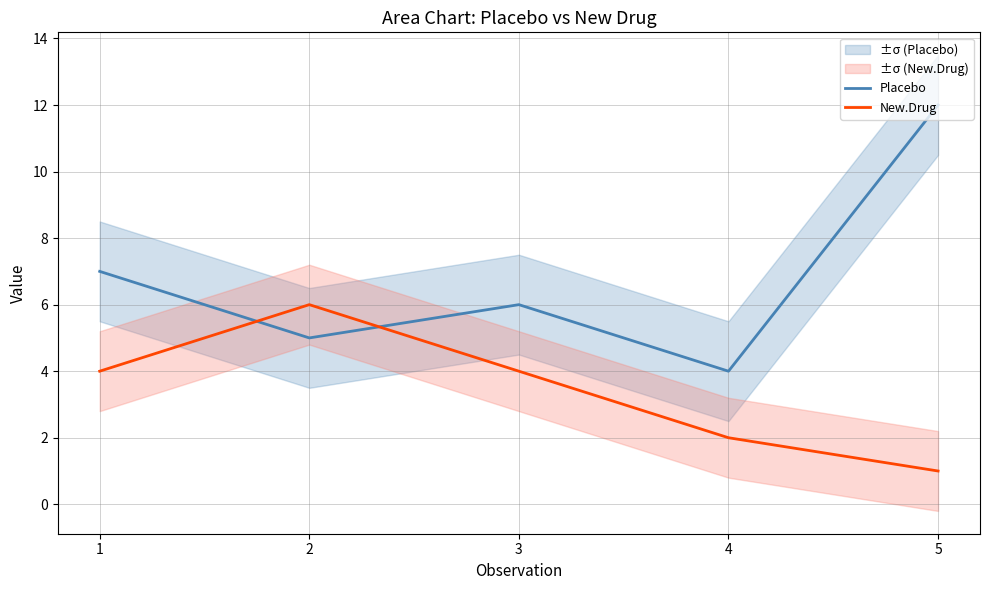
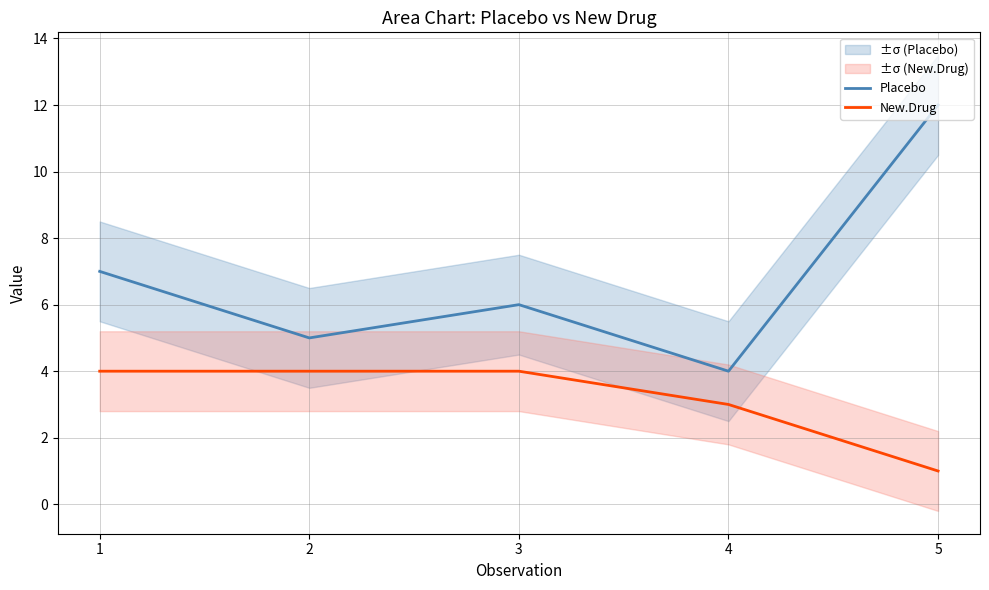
New.Drug, 2: 6 -> 4
New.Drug, 4: 2 -> 3
